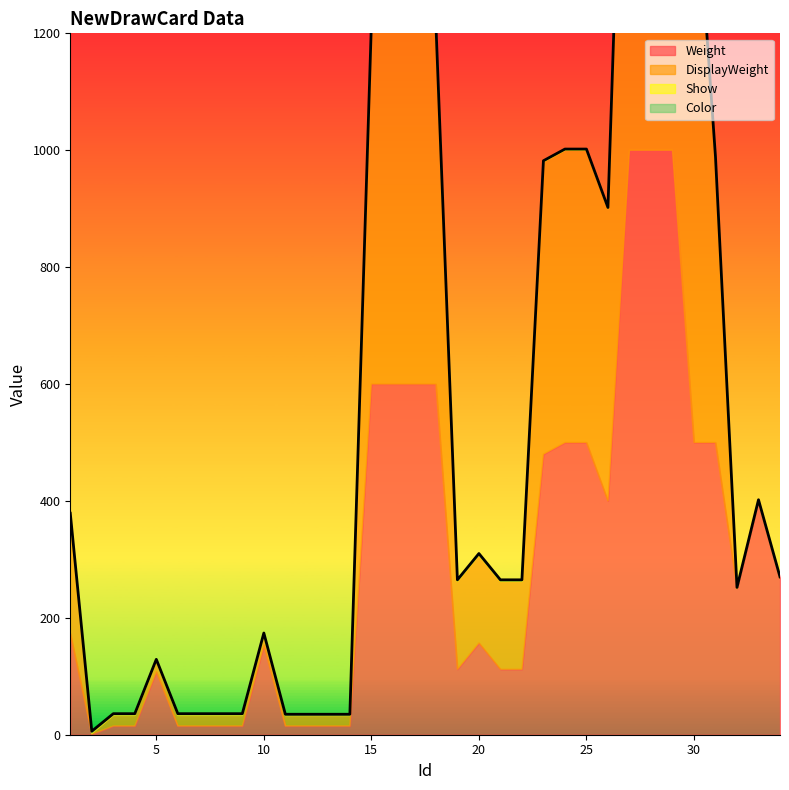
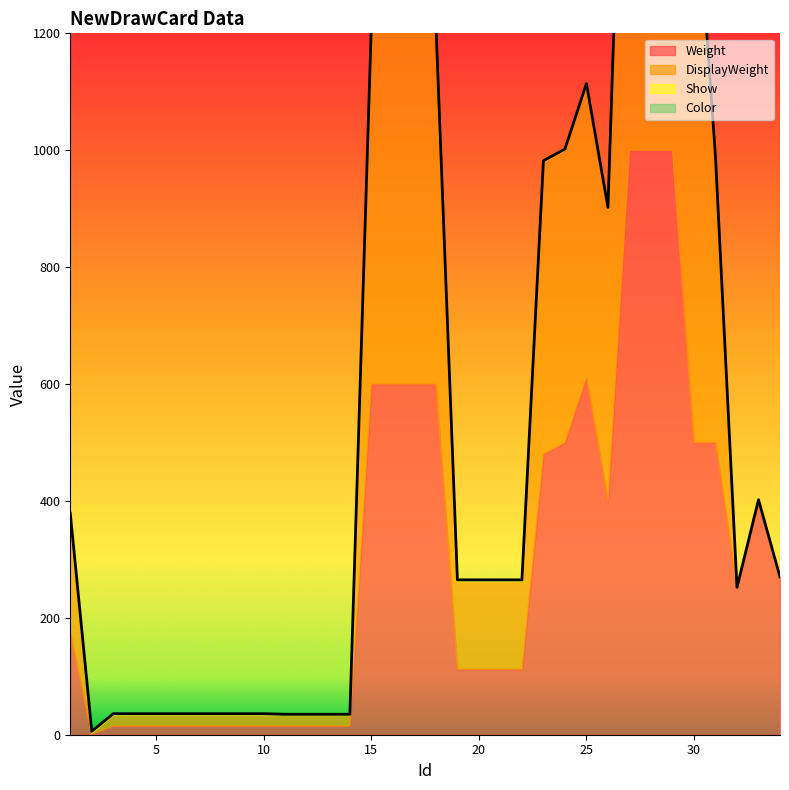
Weight, 5: 110 -> 20
Weight, 10: 150 -> 20
Weight, 20: 160 -> 110
Weight, 25: 500 -> 610
